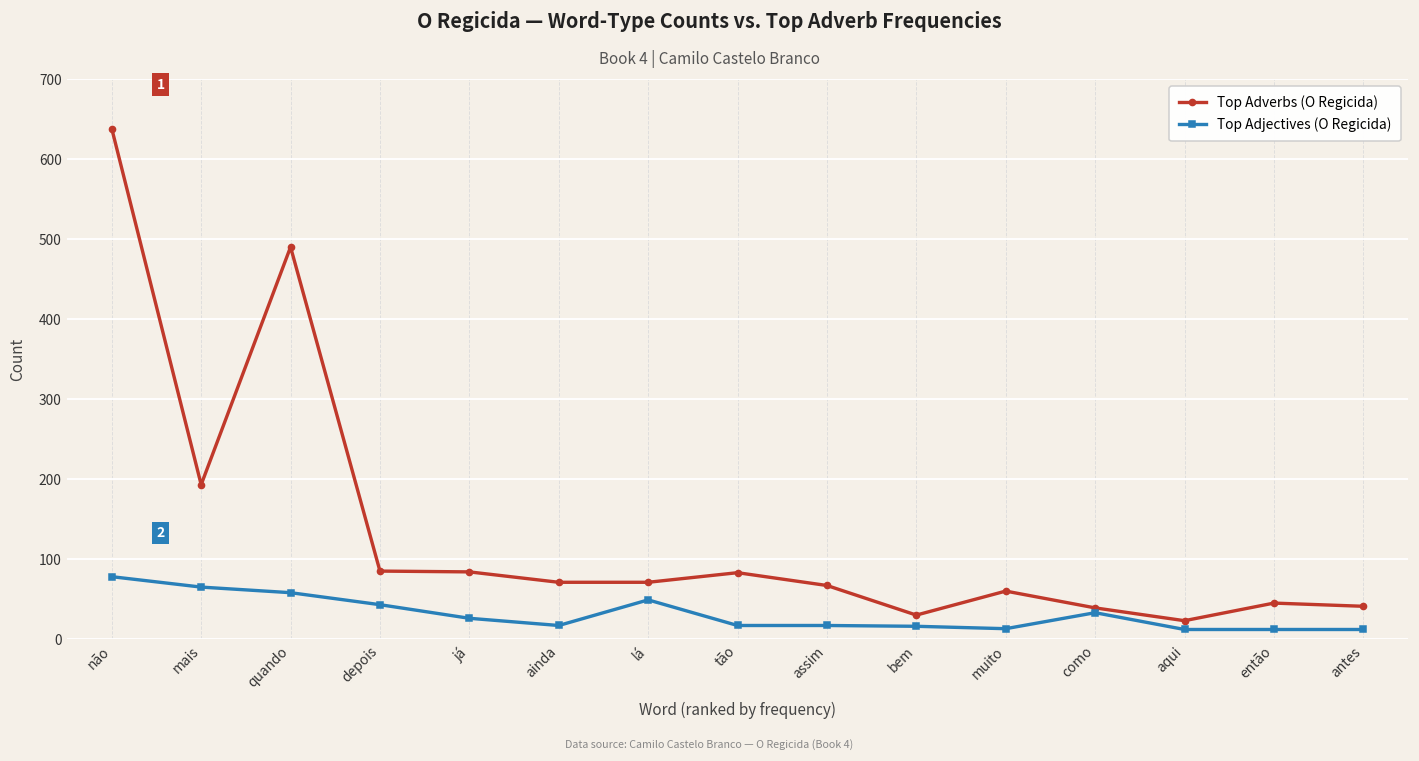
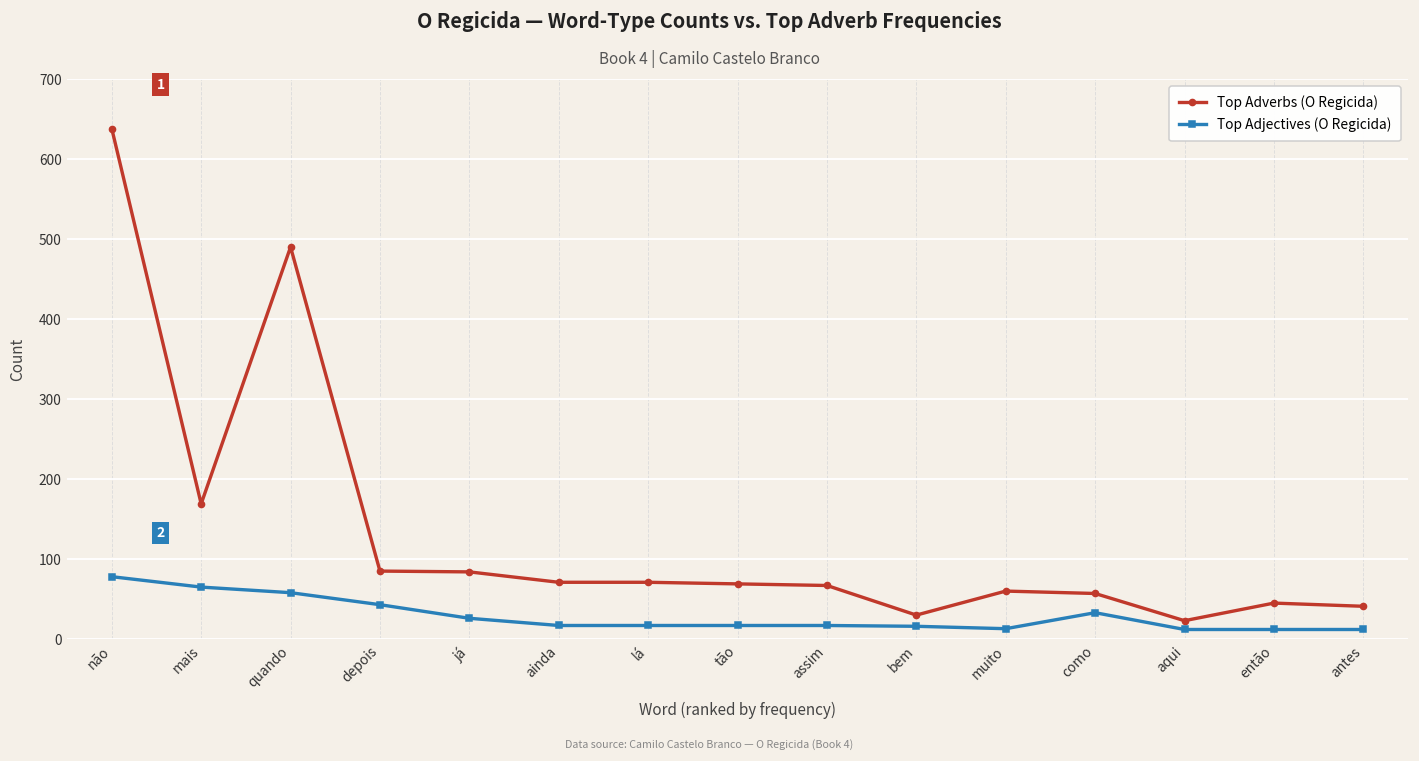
Top Adverbs (O Regicida), mais: 190 -> 170
Top Adjectives (O Regicida), lá: 50 -> 20
Top Adverbs (O Regicida), tão: 80 -> 70
Top Adverbs (O Regicida), como: 40 -> 60
